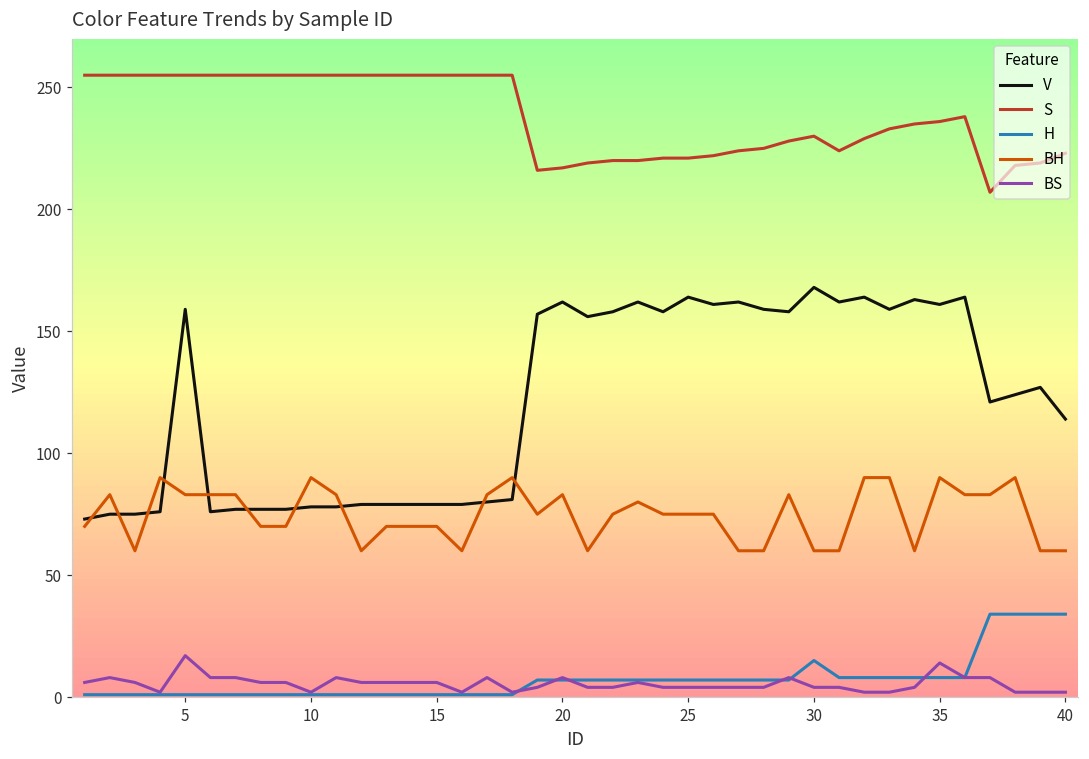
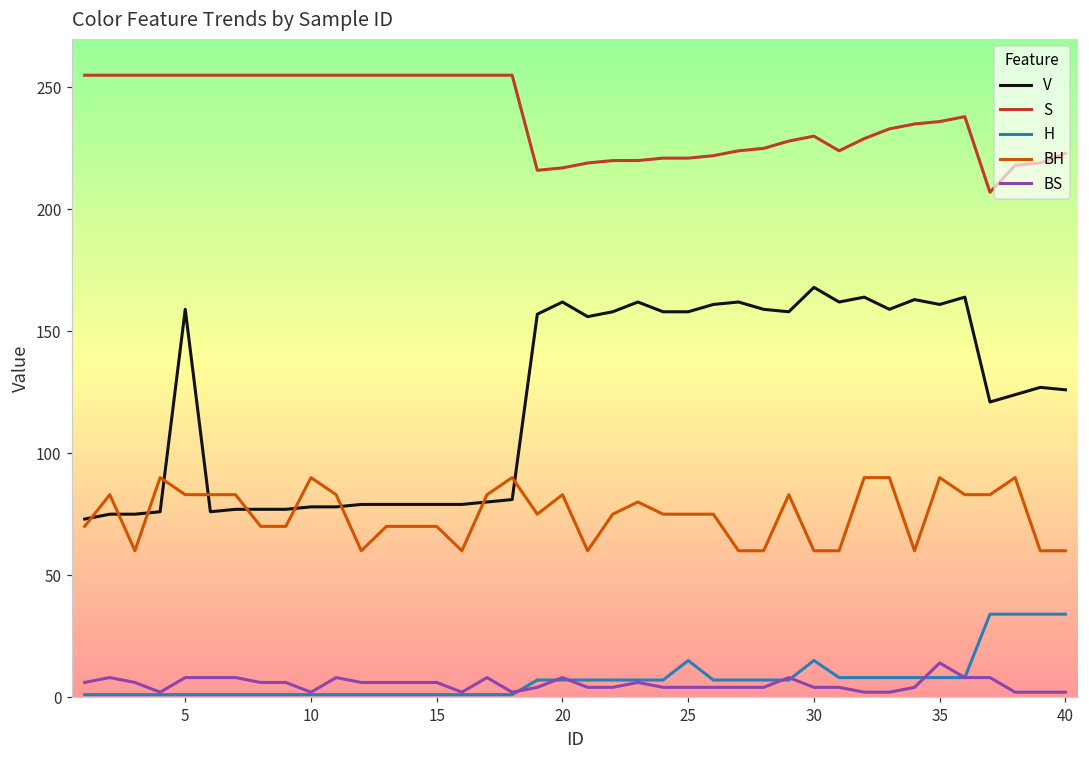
BS, 5: 17 -> 8
V, 25: 164 -> 158
H, 25: 7 -> 15
V, 40: 114 -> 126
